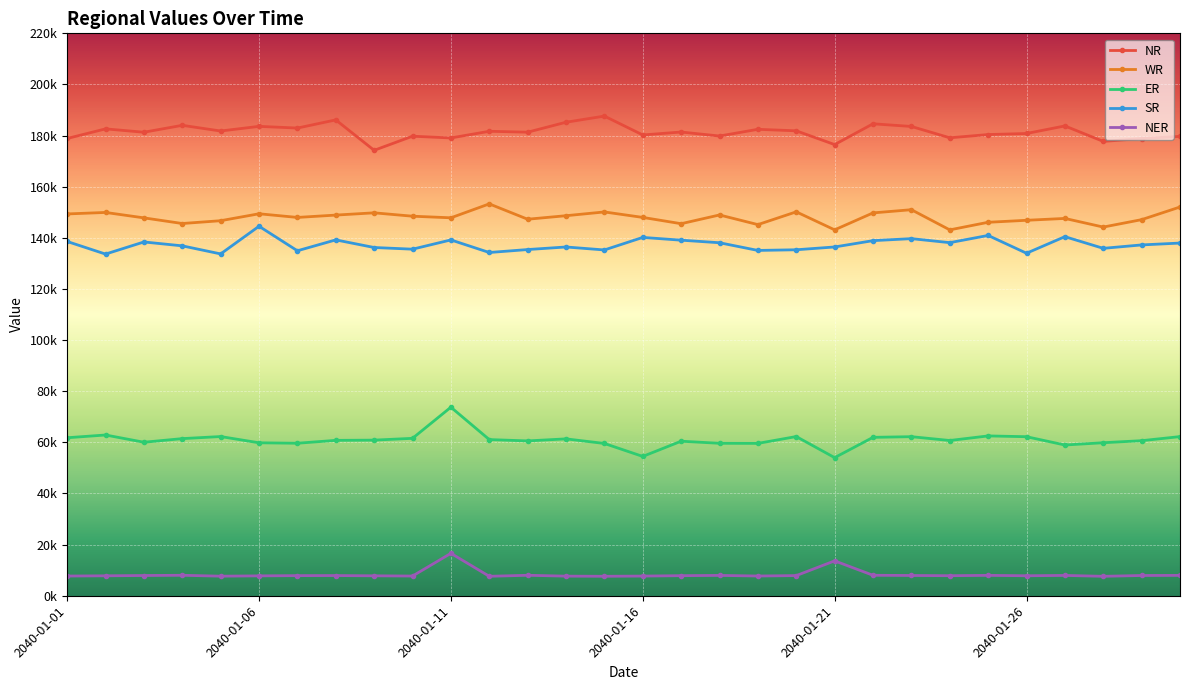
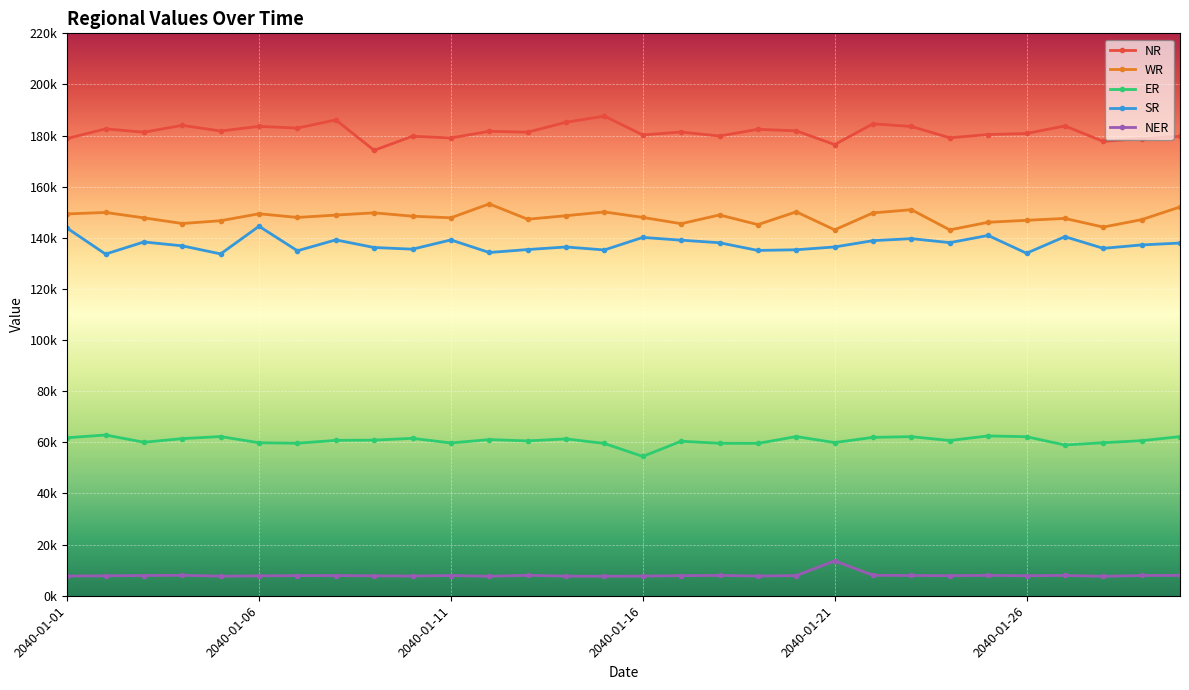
SR, 2040-01-01: 139000 -> 144000
ER, 2040-01-11: 74000 -> 60000
NER, 2040-01-11: 17000 -> 8000
ER, 2040-01-21: 54000 -> 60000
